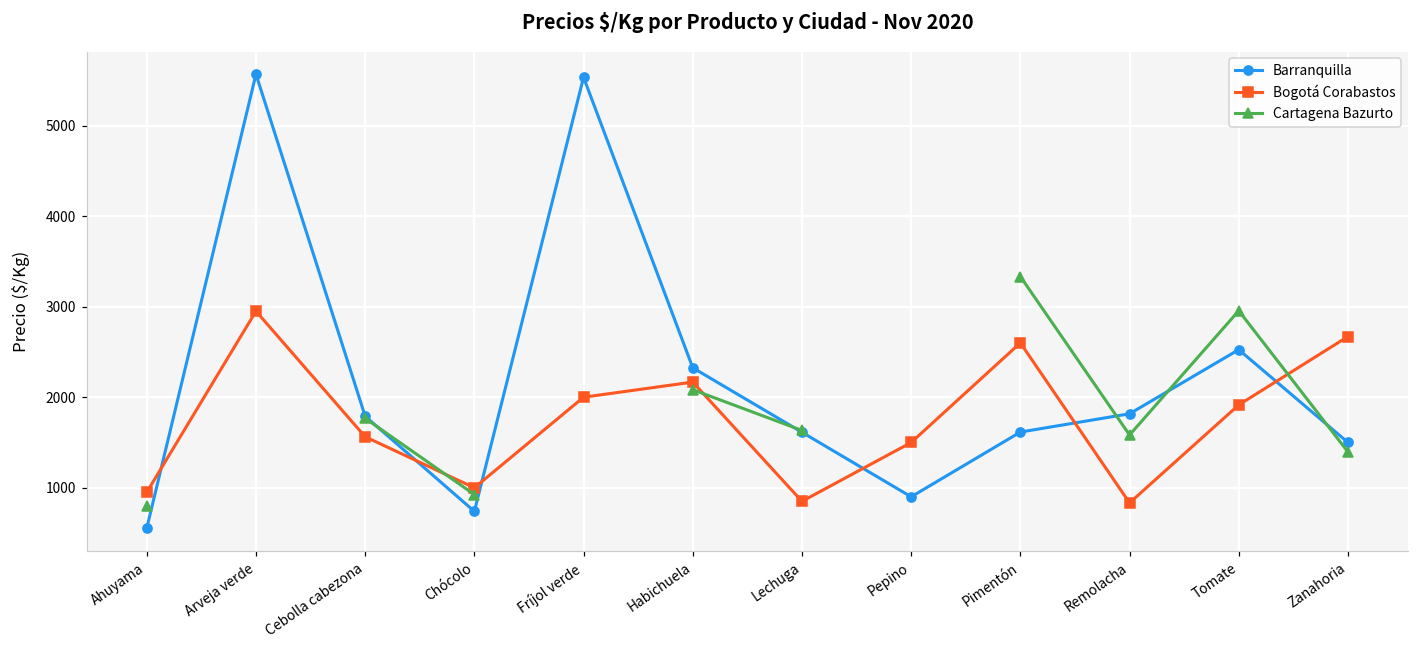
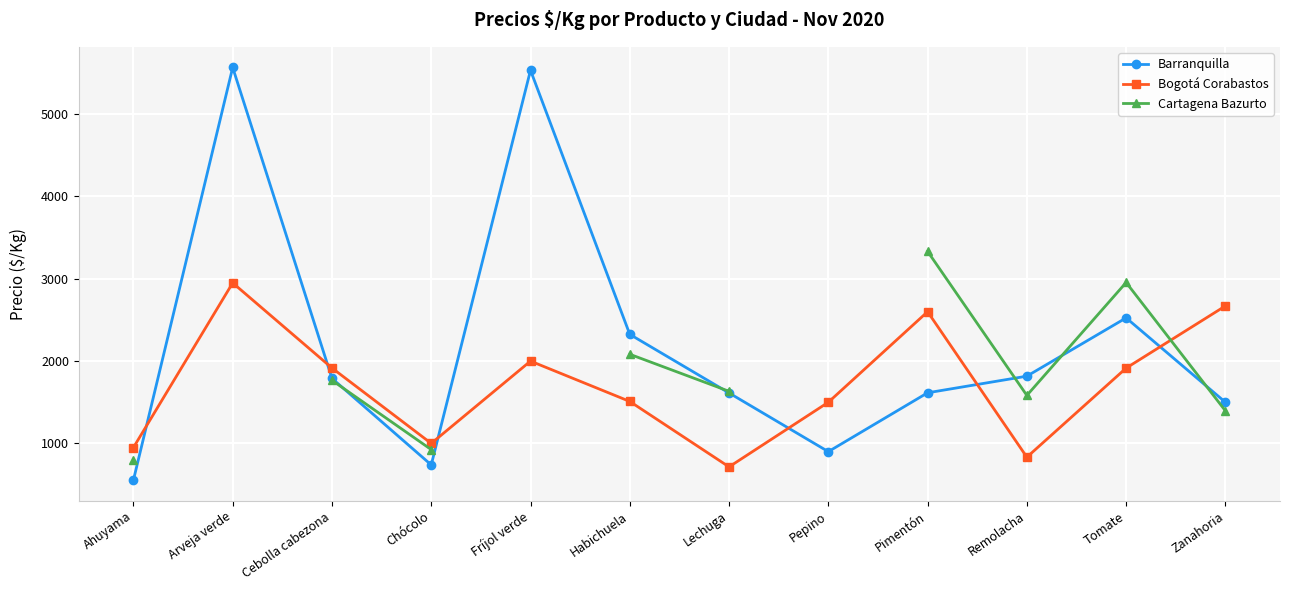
Bogotá Corabastos, Cebolla cabezona: 1600 -> 1900
Bogotá Corabastos, Habichuela: 2200 -> 1500
Bogotá Corabastos, Lechuga: 900 -> 700
